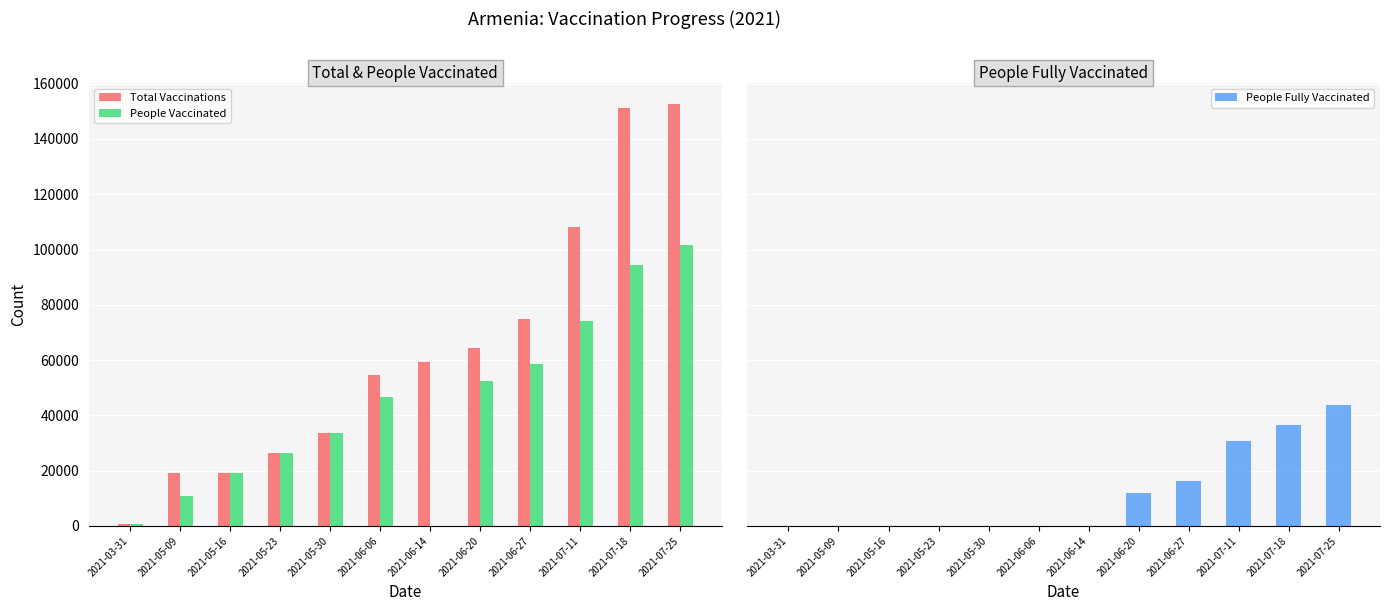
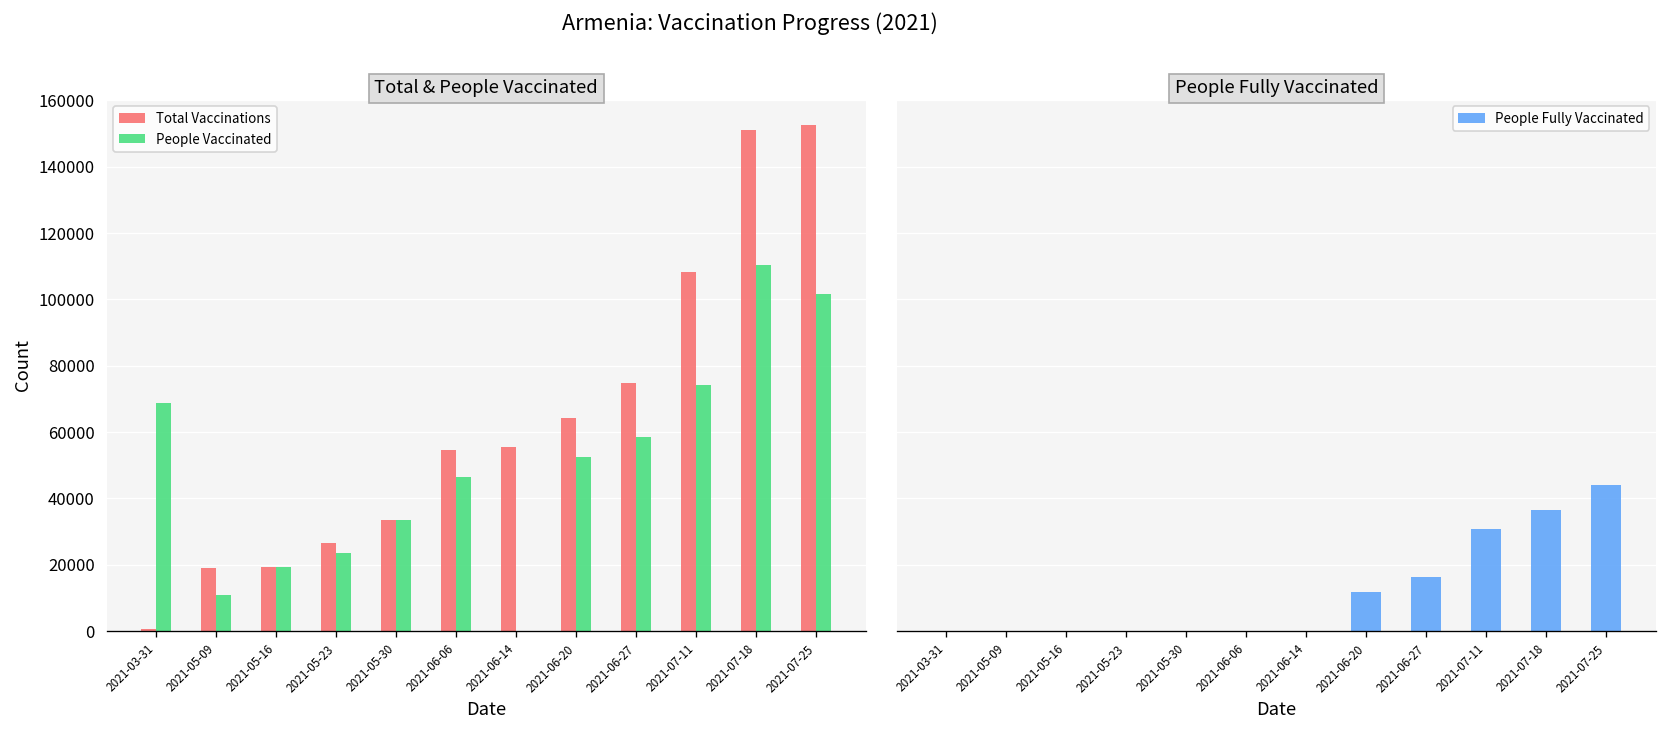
Total & People Vaccinated, People Vaccinated, 2021-03-31: 1000 -> 69000
Total & People Vaccinated, People Vaccinated, 2021-05-23: 27000 -> 23000
Total & People Vaccinated, Total Vaccinations, 2021-06-14: 59000 -> 56000
Total & People Vaccinated, People Vaccinated, 2021-07-18: 95000 -> 110000
